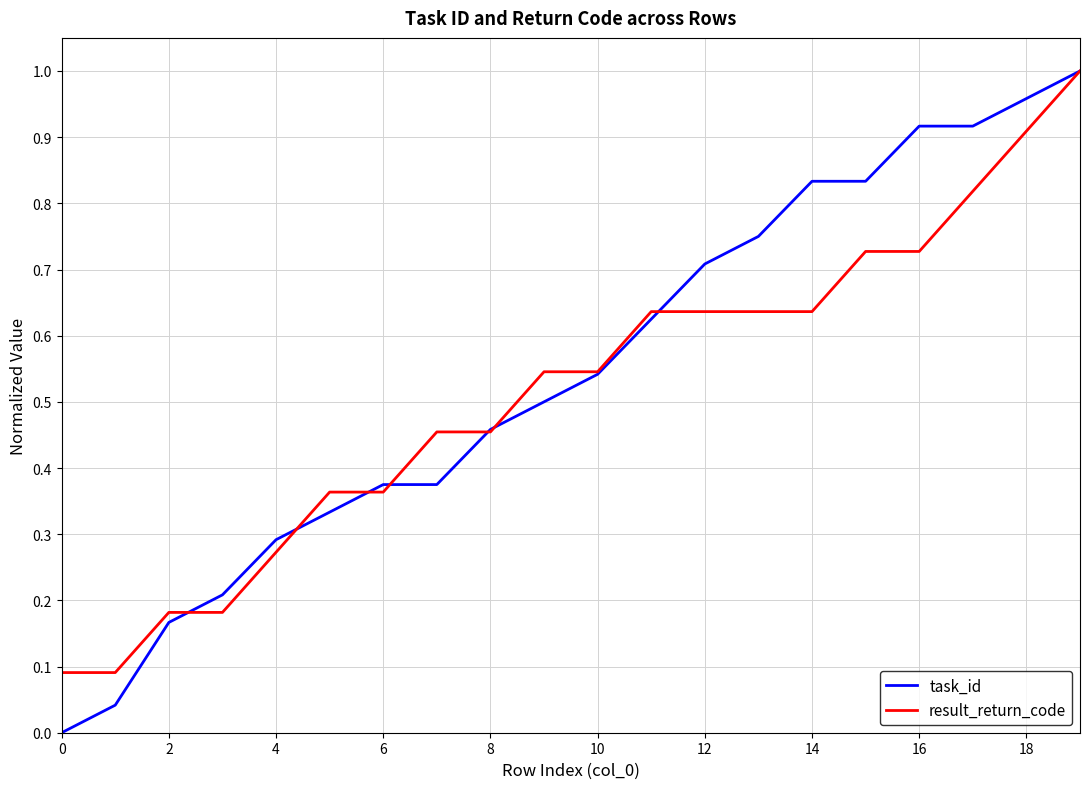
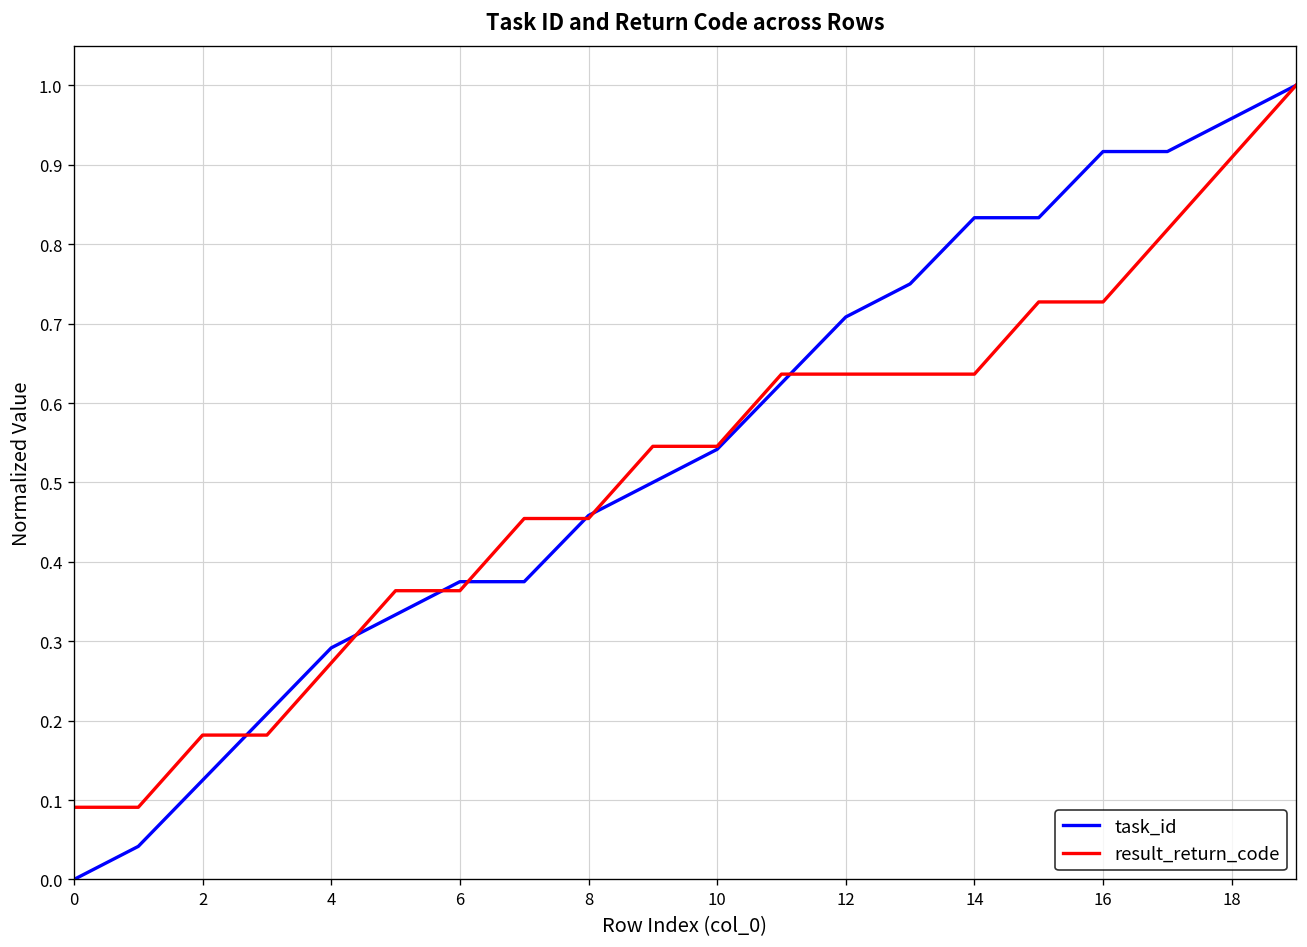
task_id, 2: 0.17 -> 0.13
